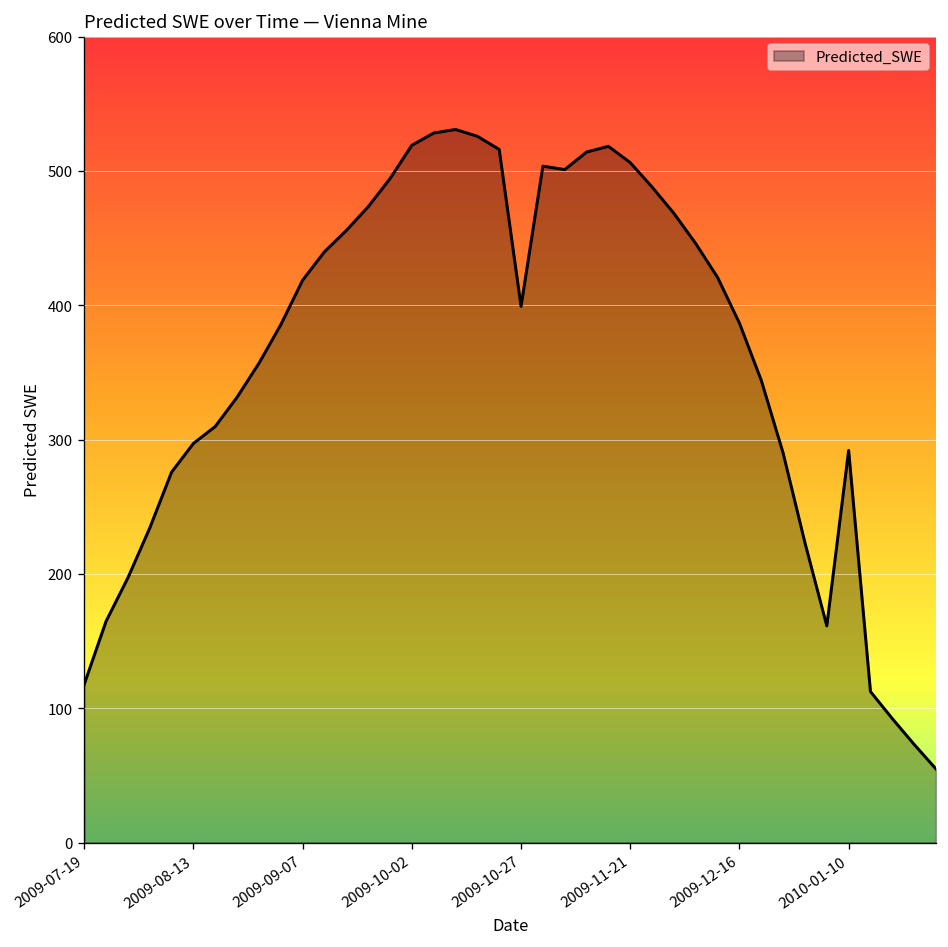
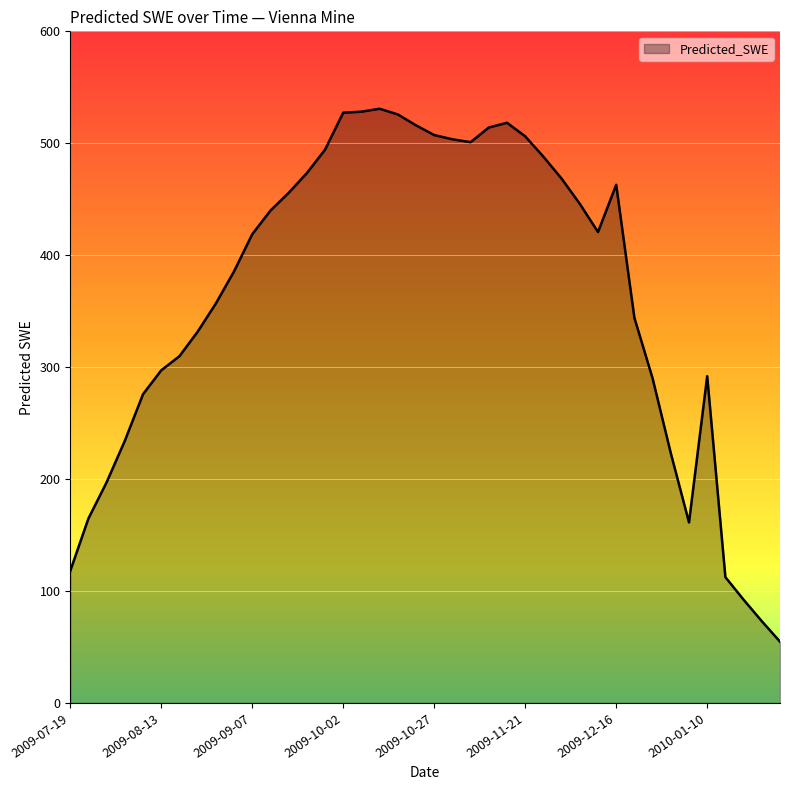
2009-10-02: 519 -> 527
2009-10-27: 399 -> 507
2009-12-16: 387 -> 463
